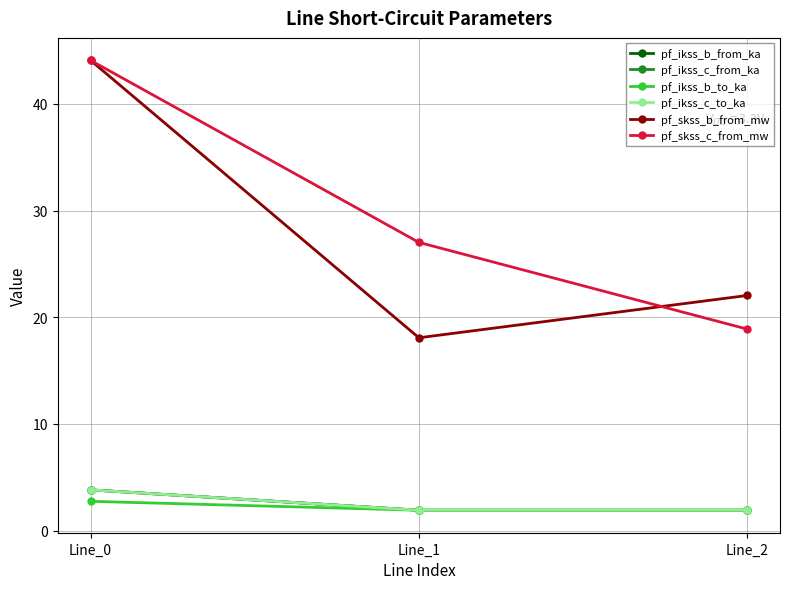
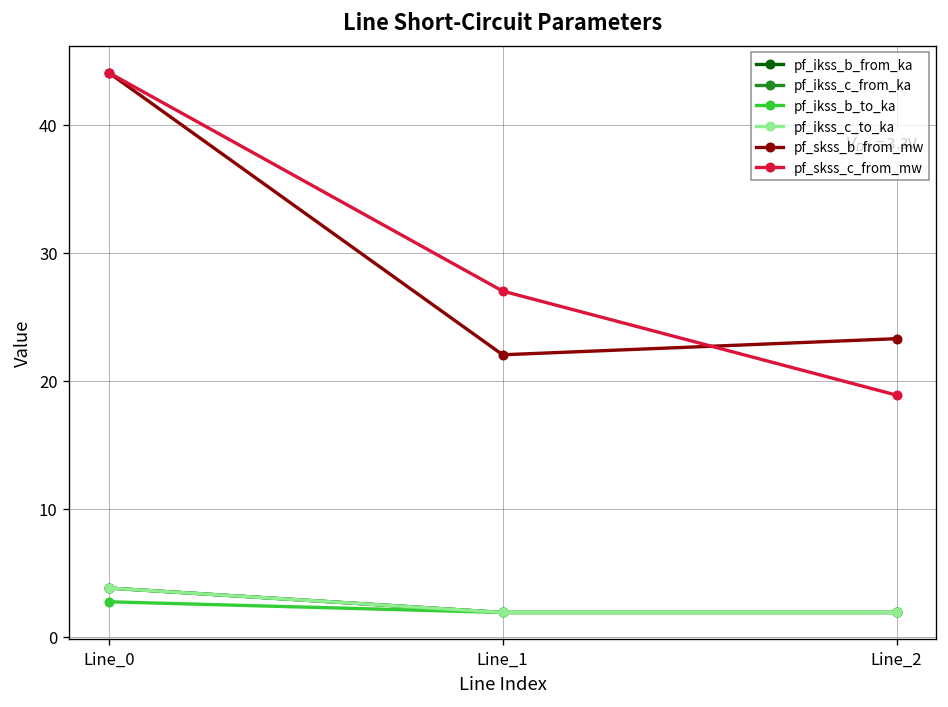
pf_skss_b_from_mw, Line_1: 18.1 -> 22.0
pf_skss_b_from_mw, Line_2: 22.0 -> 23.3
